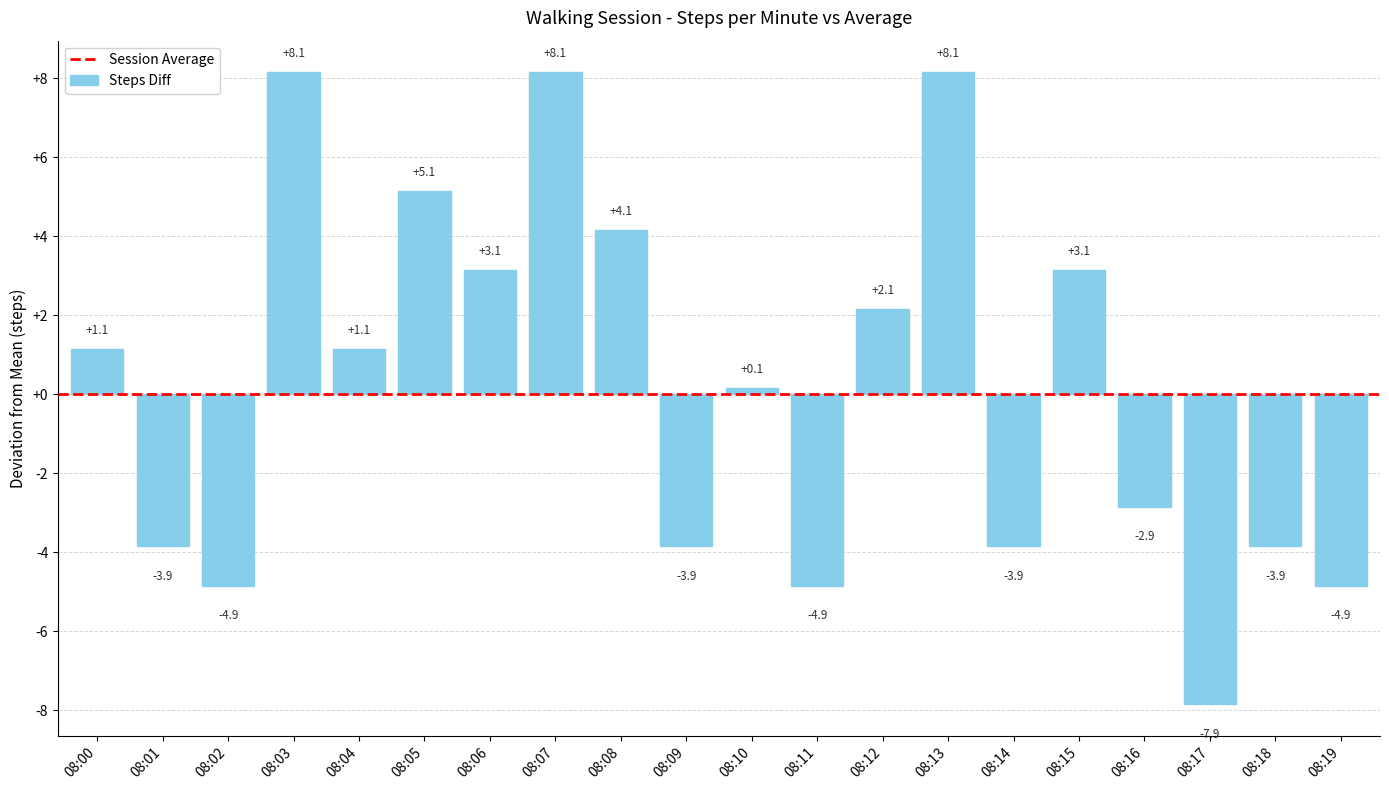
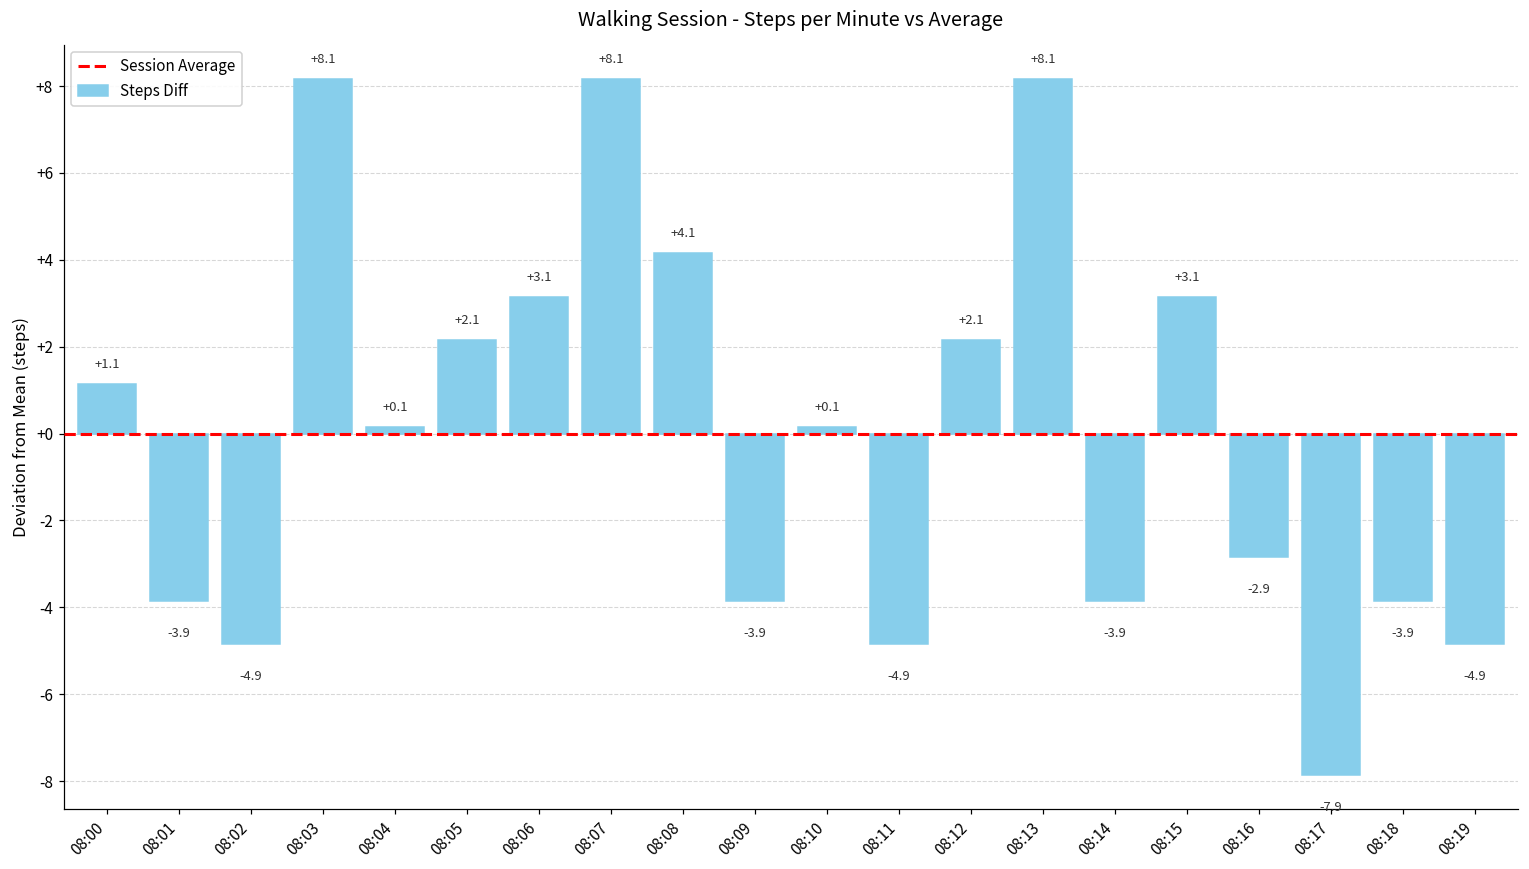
08:04: +1.1 -> +0.1
08:05: +5.1 -> +2.1
